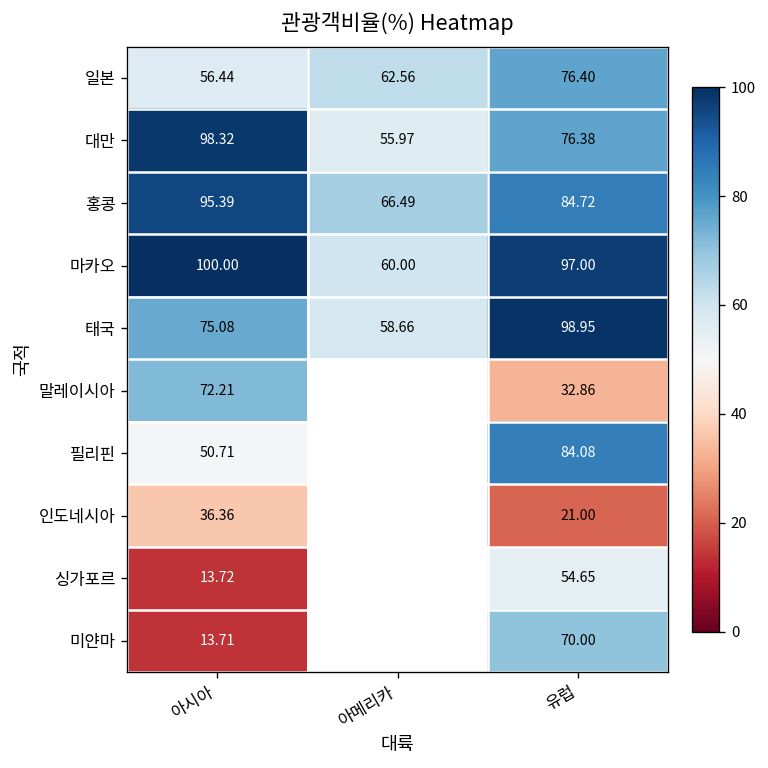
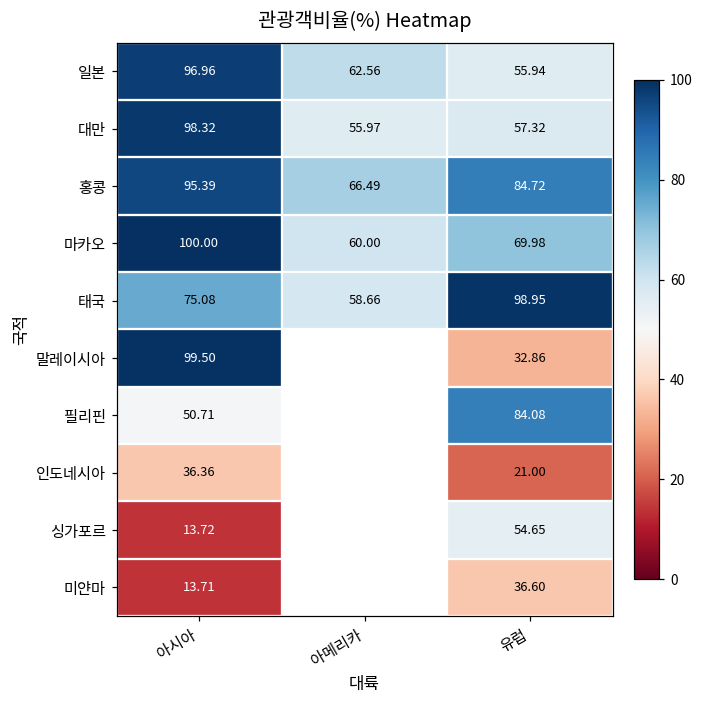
일본, 아시아: 56.44 -> 96.96
일본, 유럽: 76.40 -> 55.94
대만, 유럽: 76.38 -> 57.32
마카오, 유럽: 97.00 -> 69.98
말레이시아, 아시아: 72.21 -> 99.50
미얀마, 유럽: 70.00 -> 36.60
